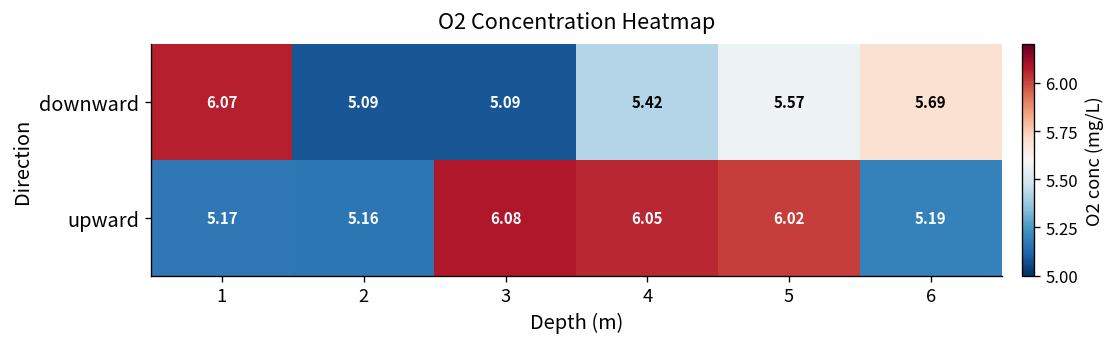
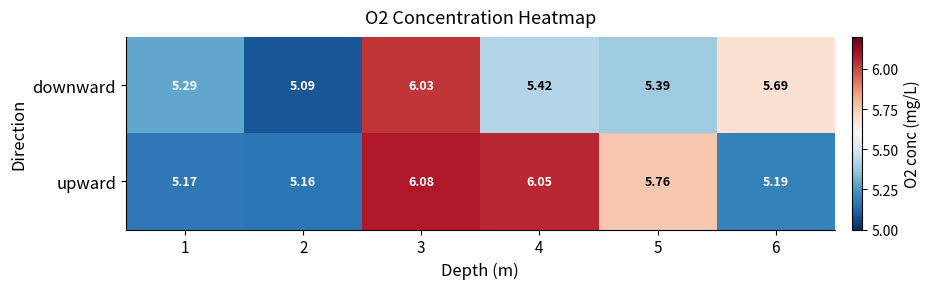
downward, 1: 6.07 -> 5.29
downward, 3: 5.09 -> 6.03
downward, 5: 5.57 -> 5.39
upward, 5: 6.02 -> 5.76
